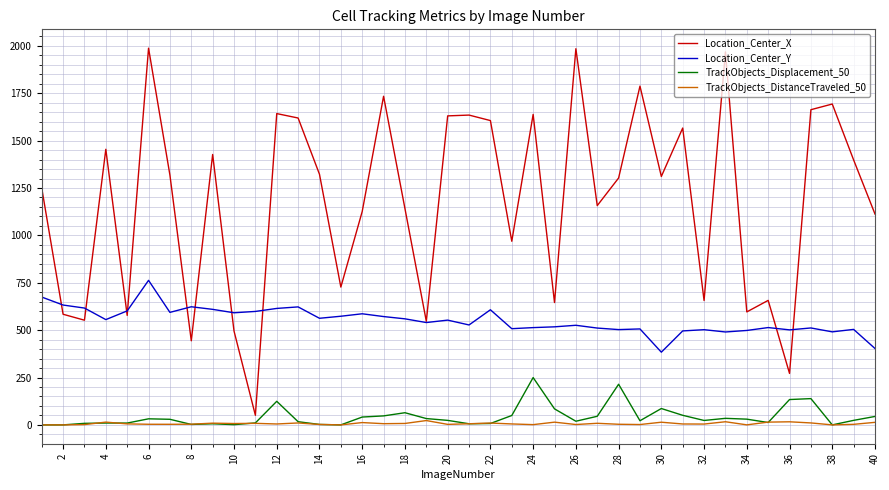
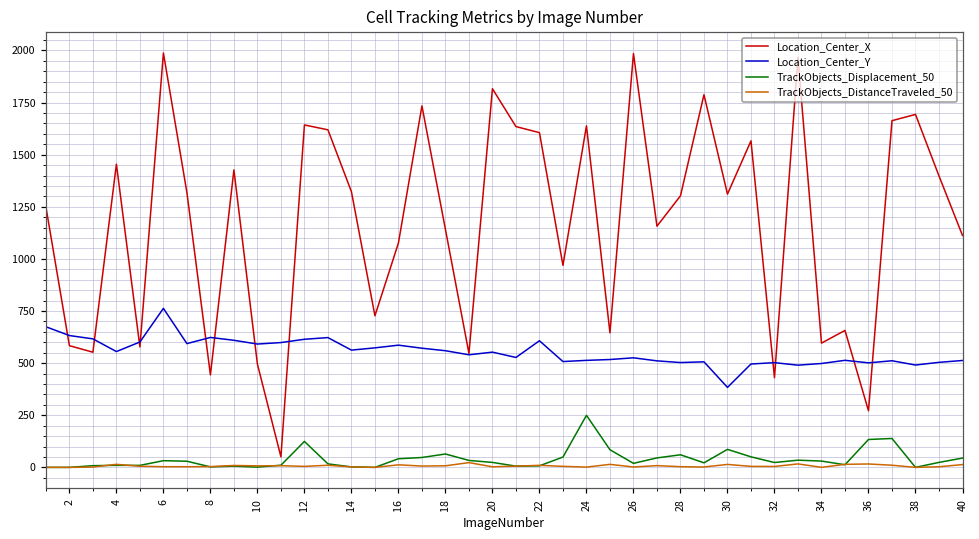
Location_Center_X, 16: 1130 -> 1080
Location_Center_X, 20: 1630 -> 1820
TrackObjects_Displacement_50, 28: 210 -> 60
Location_Center_X, 32: 660 -> 430
Location_Center_Y, 40: 400 -> 510
